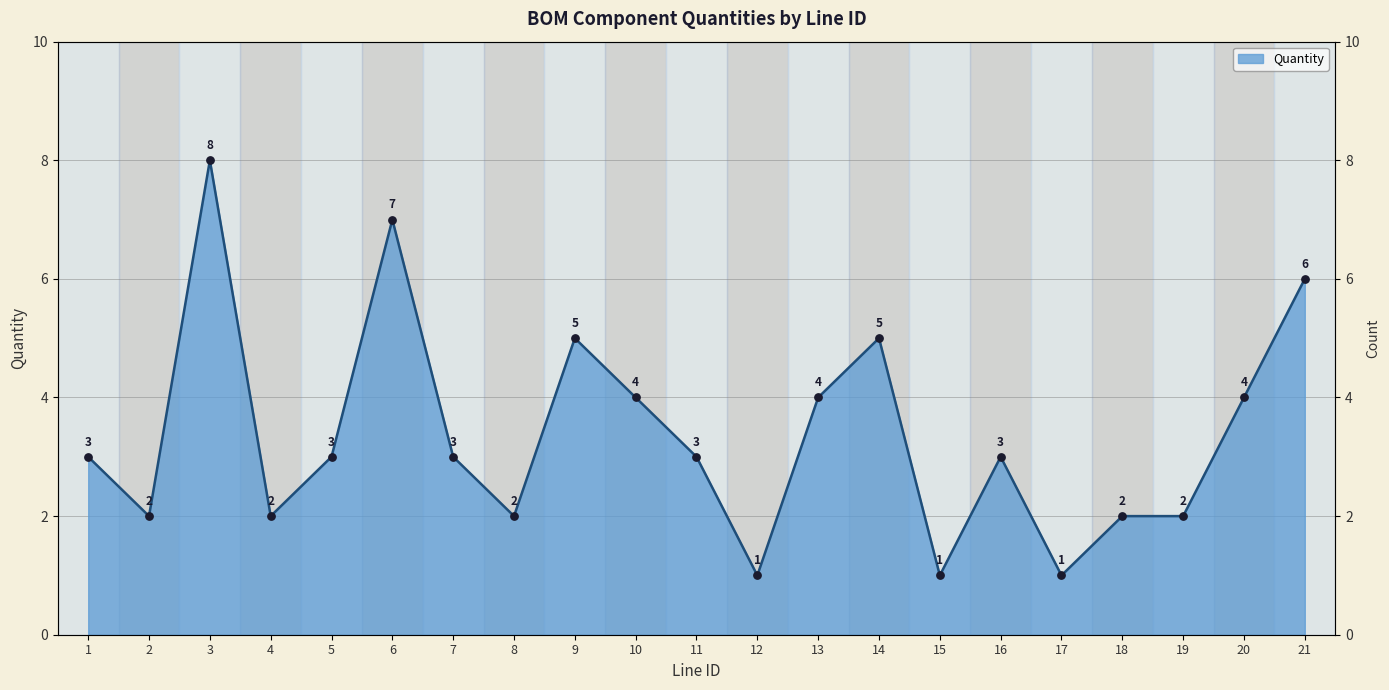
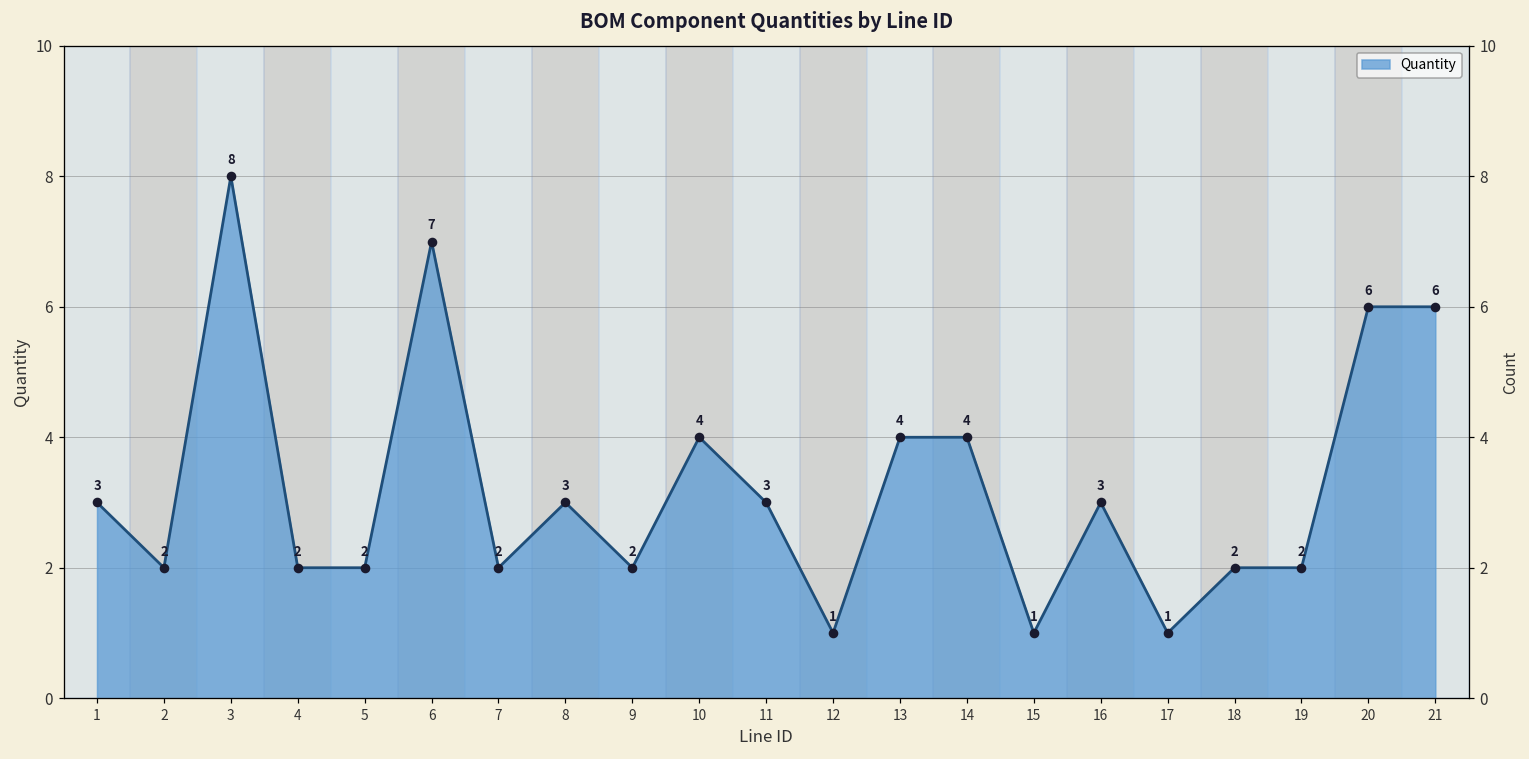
5: 3 -> 2
7: 3 -> 2
8: 2 -> 3
9: 5 -> 2
14: 5 -> 4
20: 4 -> 6
